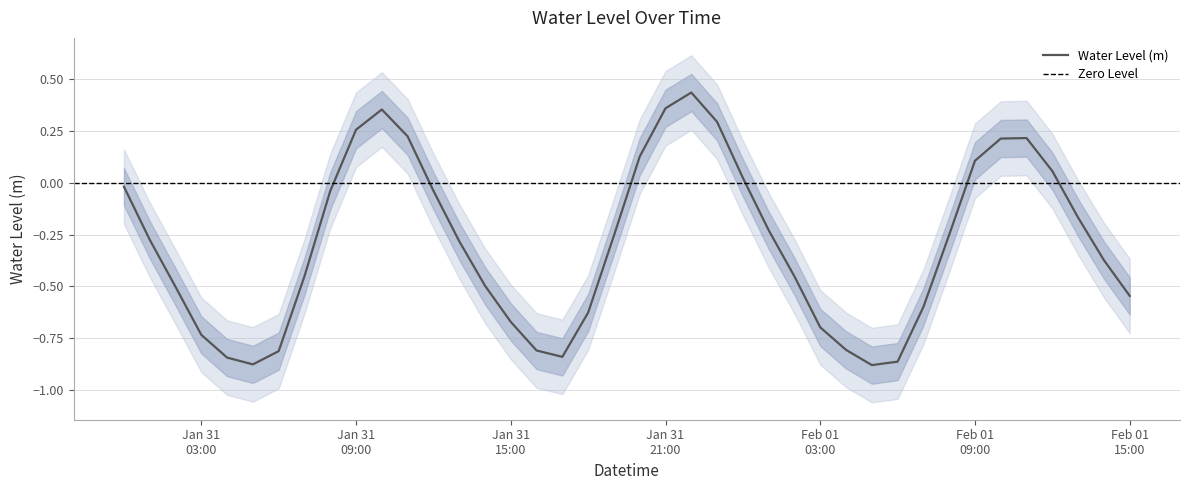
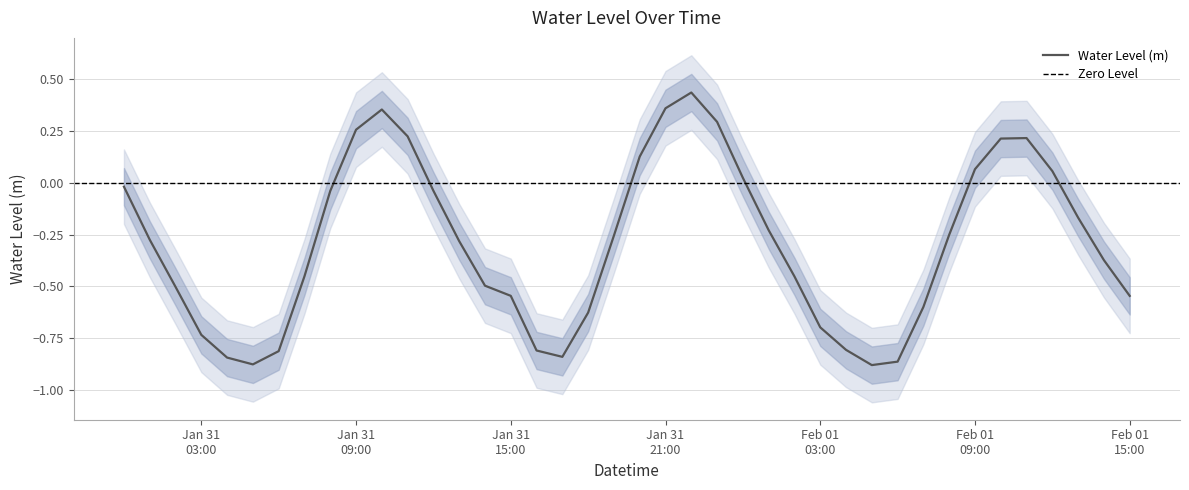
Water Level (m), Jan 31 15:00: -0.67 -> -0.55
Water Level (m), Feb 01 09:00: 0.11 -> 0.07
